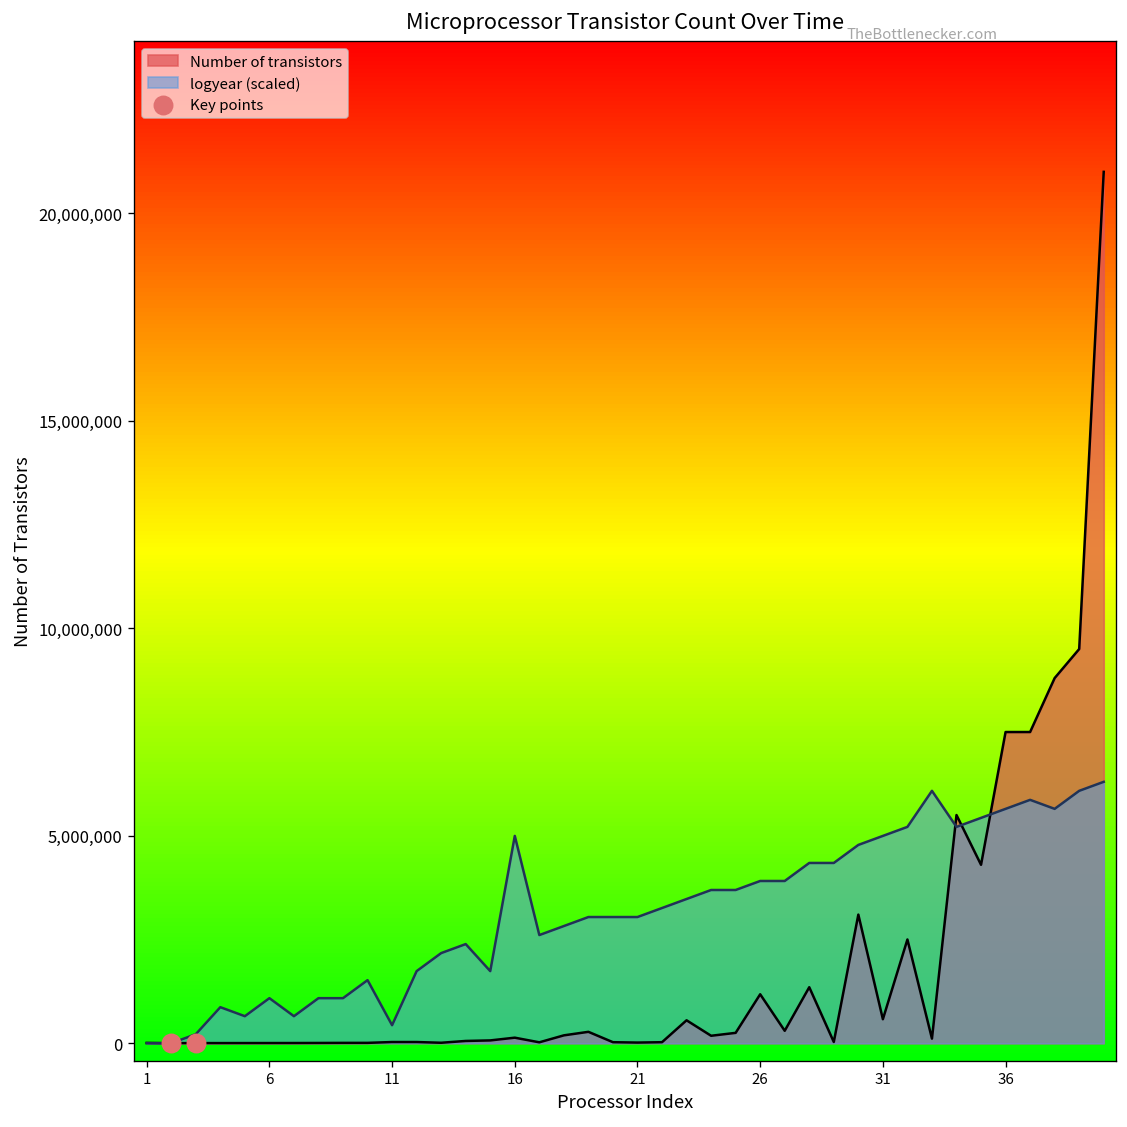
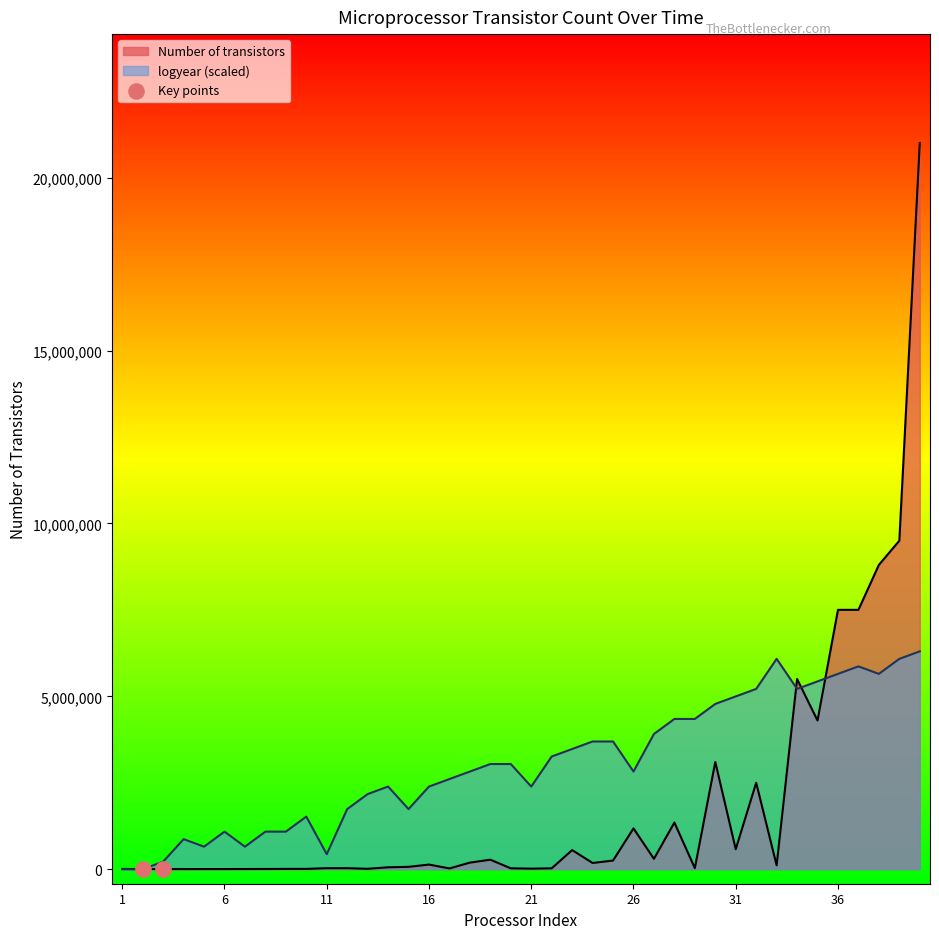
logyear (scaled), 16: 5,000,000 -> 2,400,000
logyear (scaled), 21: 3,000,000 -> 2,400,000
logyear (scaled), 26: 3,900,000 -> 2,800,000
